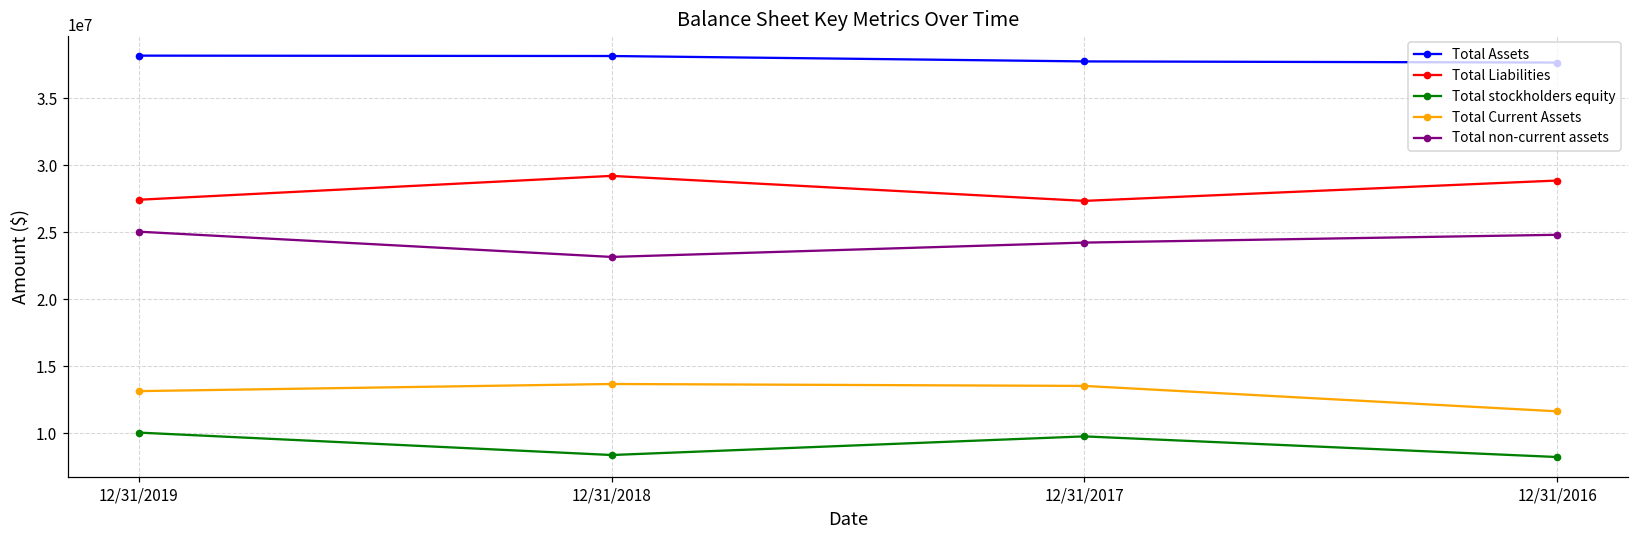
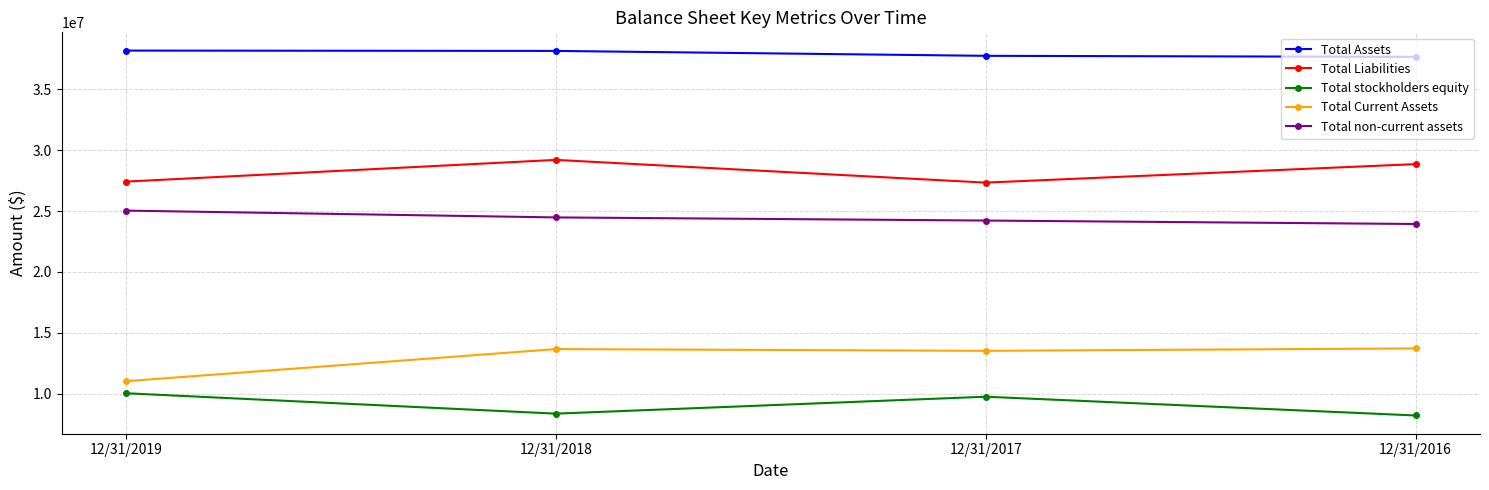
Total Current Assets, 12/31/2019: 13100000 -> 11000000
Total non-current assets, 12/31/2018: 23200000 -> 24500000
Total Current Assets, 12/31/2016: 11600000 -> 13700000
Total non-current assets, 12/31/2016: 24800000 -> 23900000
